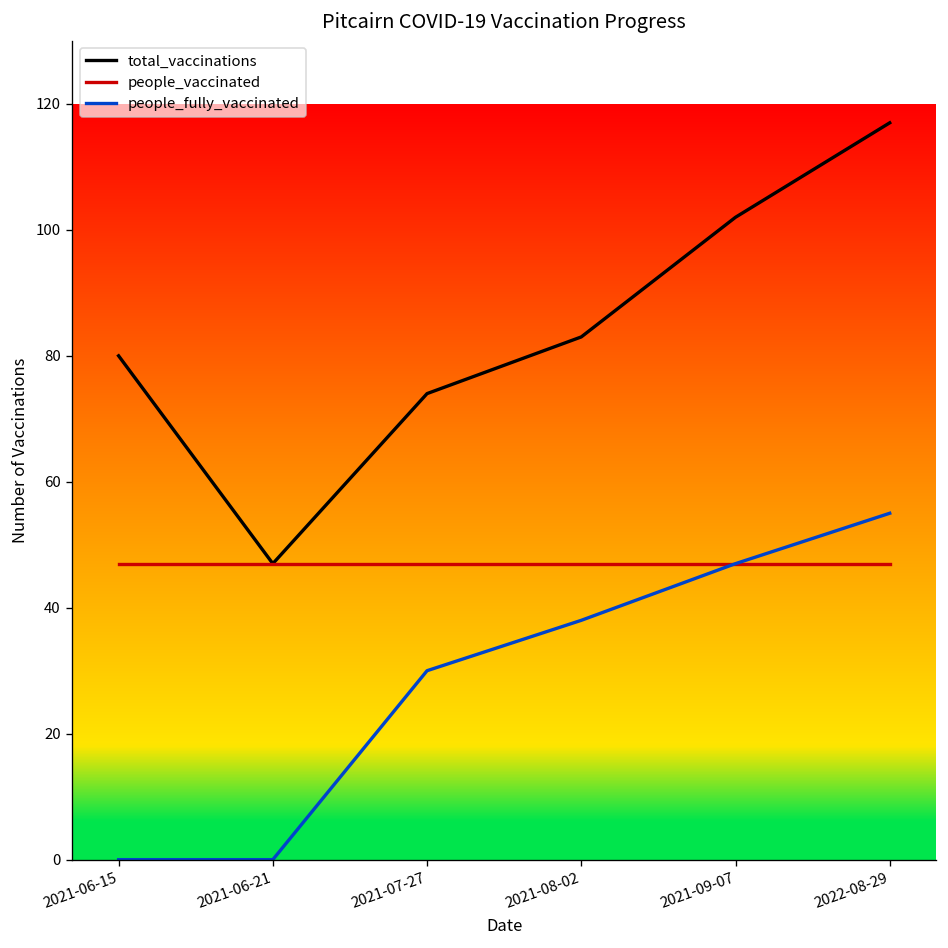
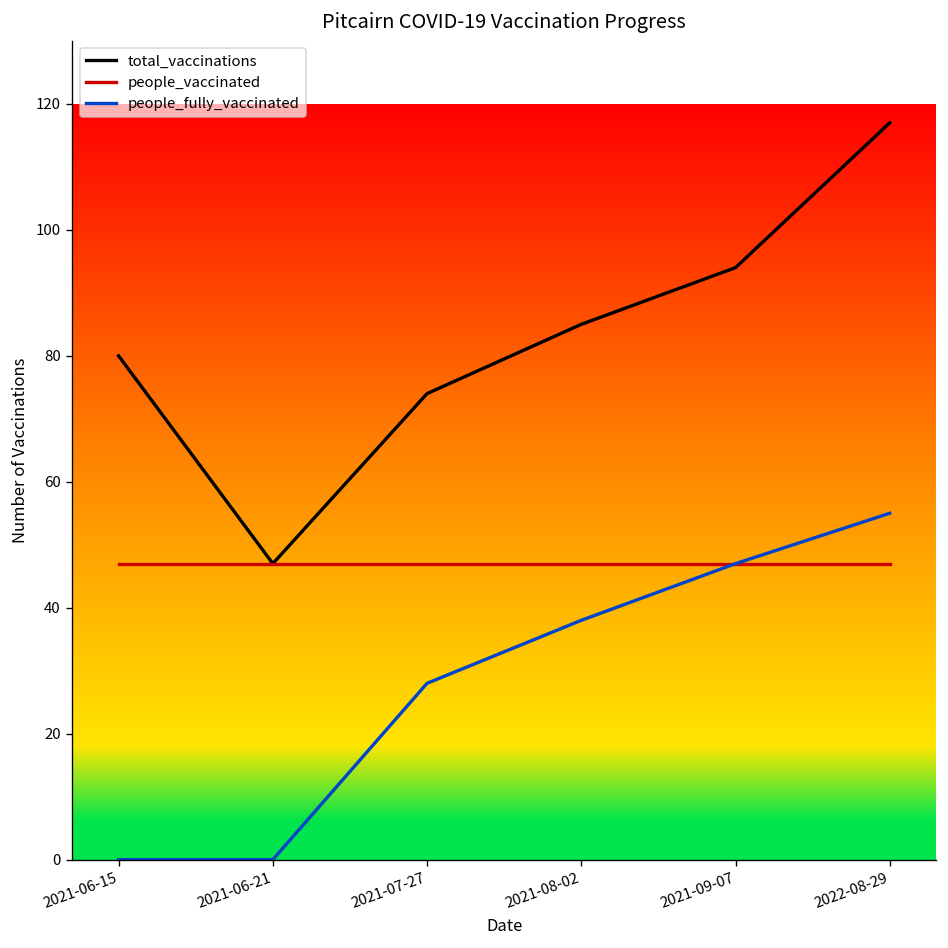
people_fully_vaccinated, 2021-07-27: 30 -> 28
total_vaccinations, 2021-08-02: 83 -> 85
total_vaccinations, 2021-09-07: 102 -> 94
